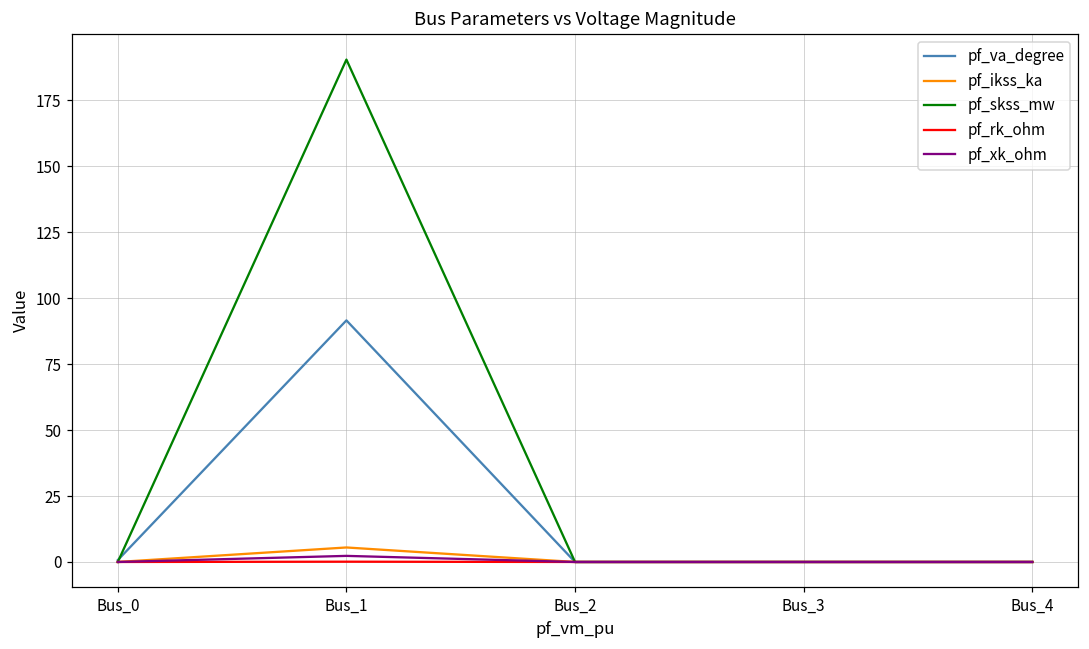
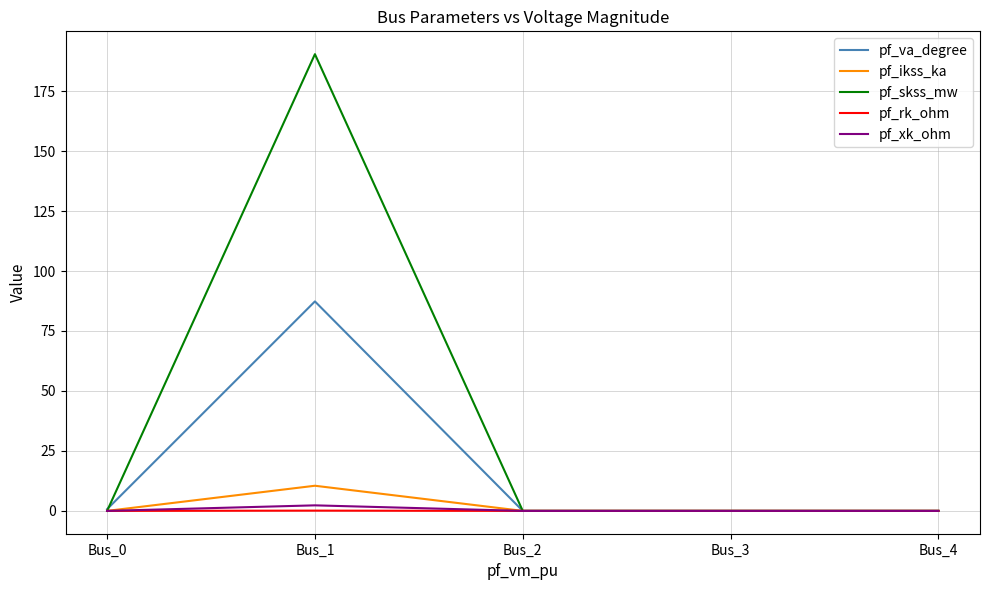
pf_va_degree, Bus_1: 92 -> 87
pf_ikss_ka, Bus_1: 5 -> 10
